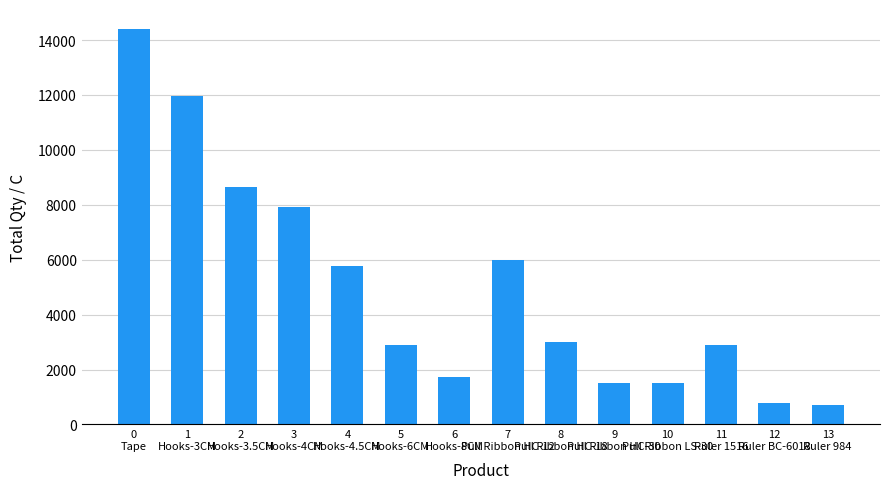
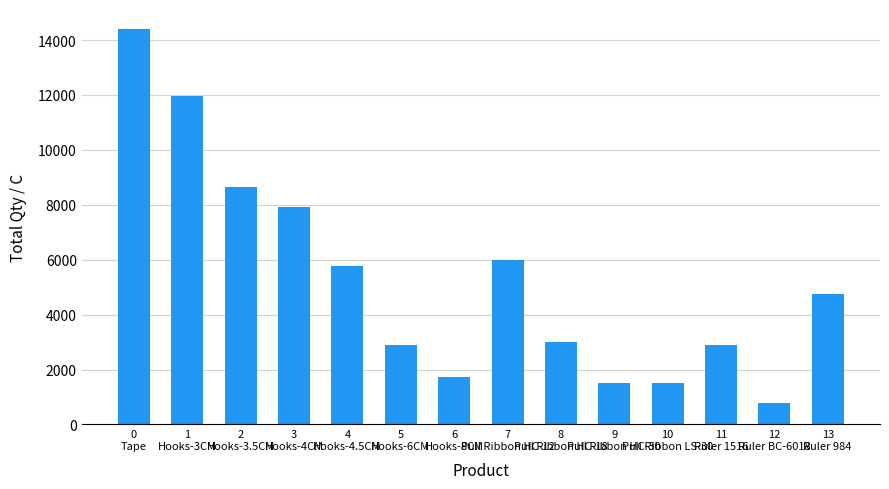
13 Ruler 984: 700 -> 4800
